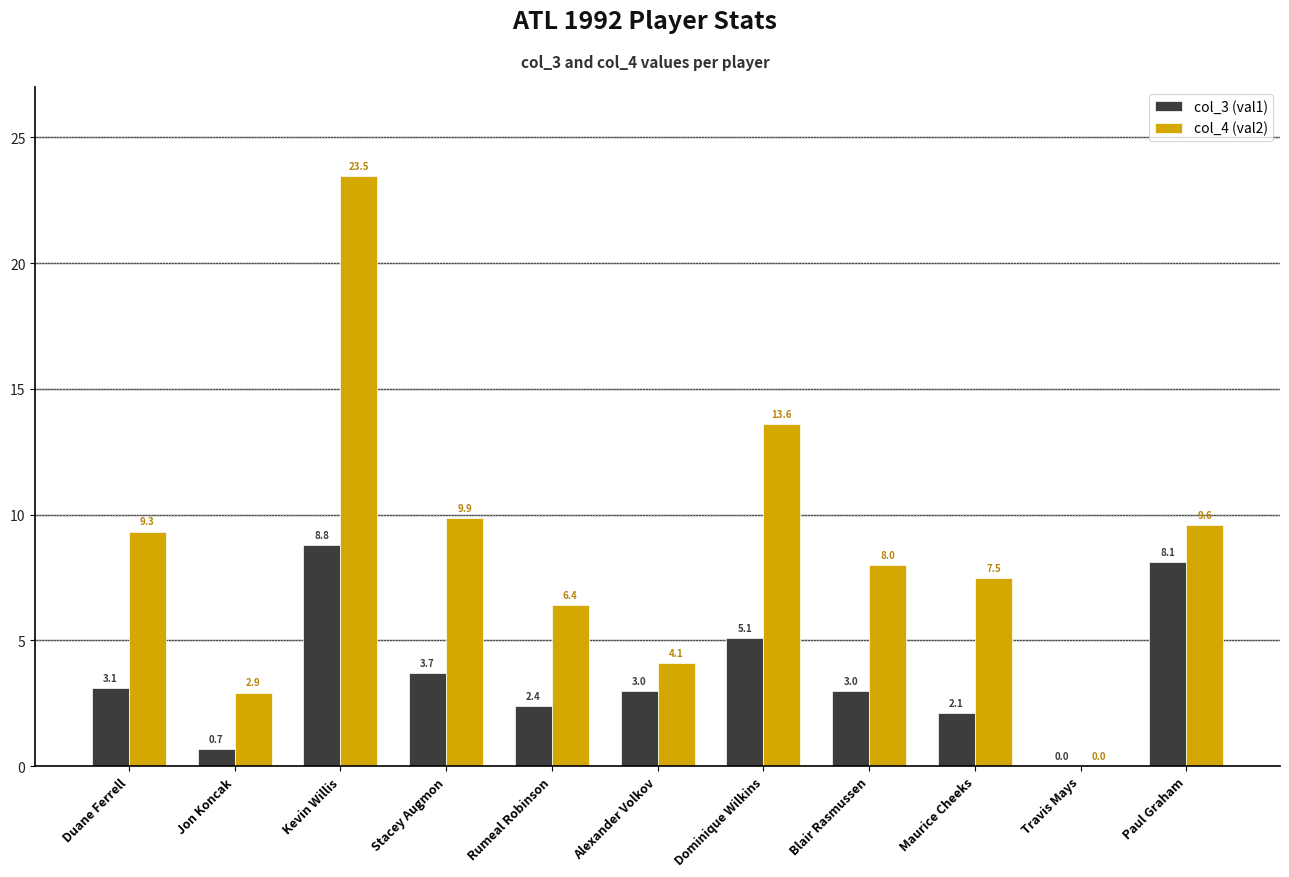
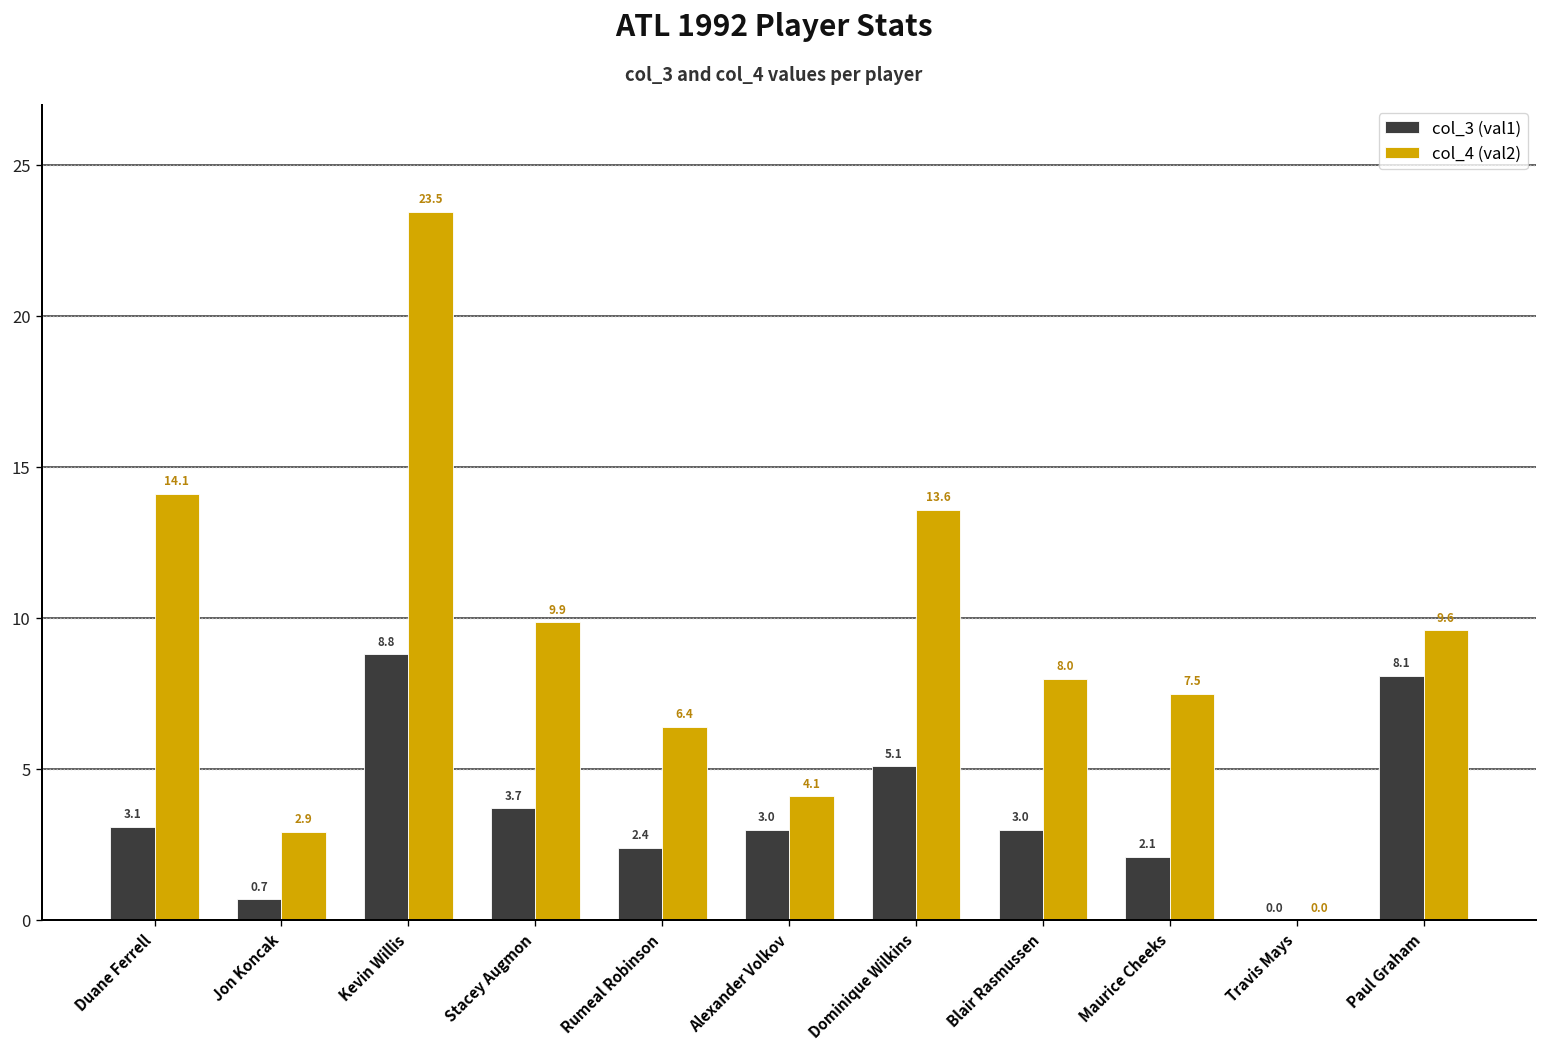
col_4 (val2), Duane Ferrell: 9.3 -> 14.1
